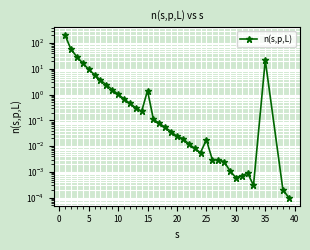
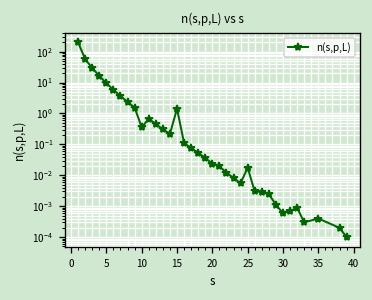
10: 1.0 -> 0.4
35: 20 -> 0.0004
